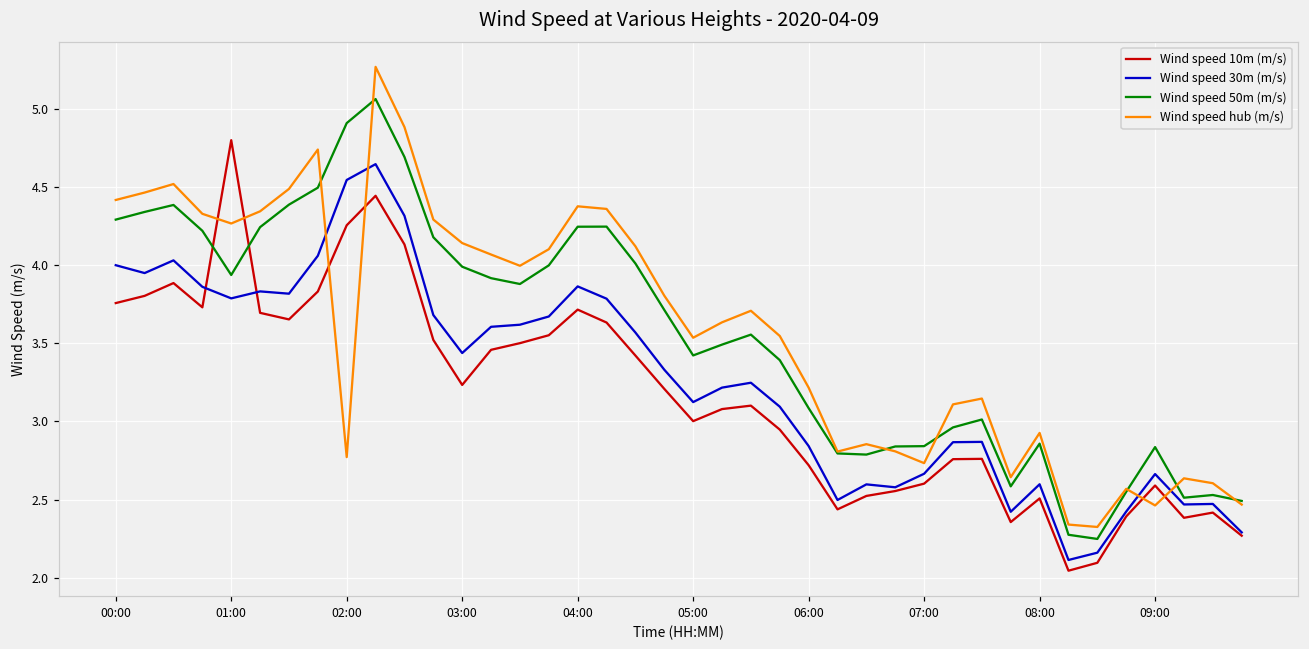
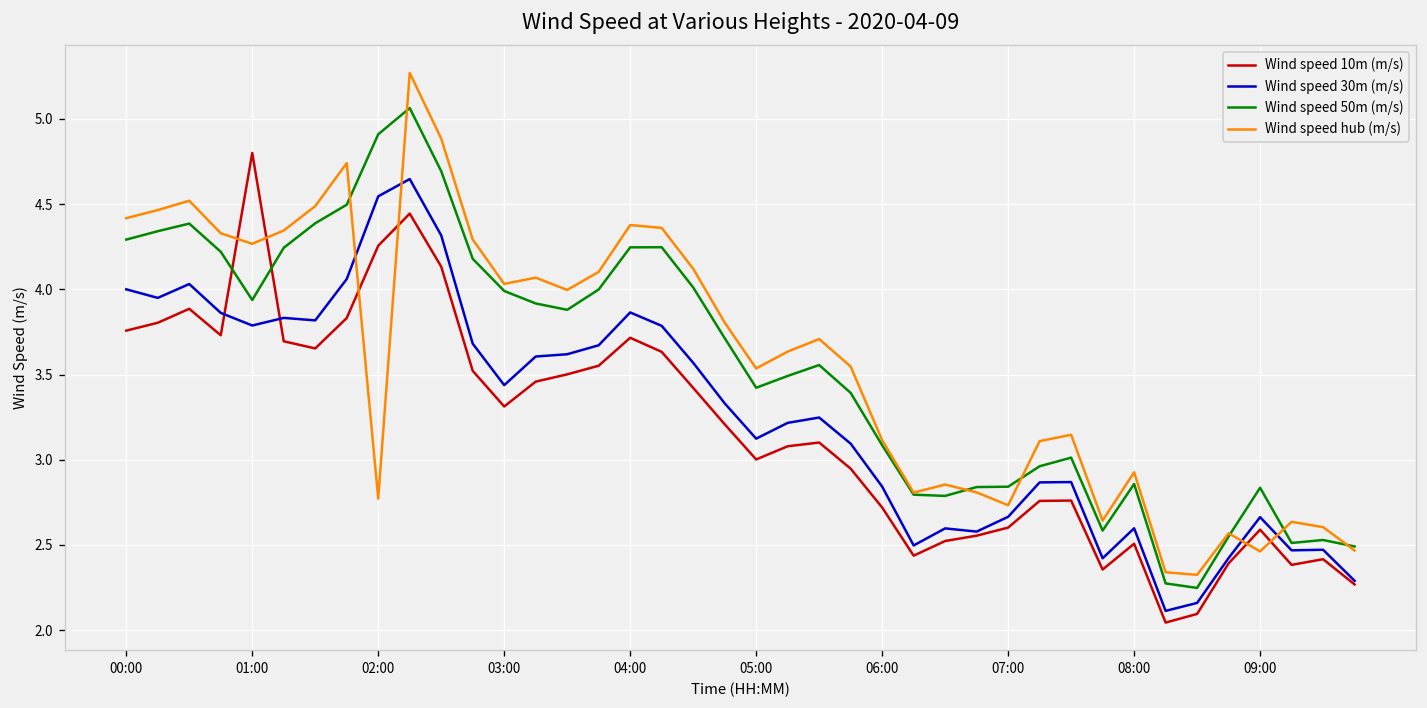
Wind speed 10m (m/s), 03:00: 3.23 -> 3.31
Wind speed hub (m/s), 03:00: 4.14 -> 4.03
Wind speed hub (m/s), 06:00: 3.22 -> 3.11
